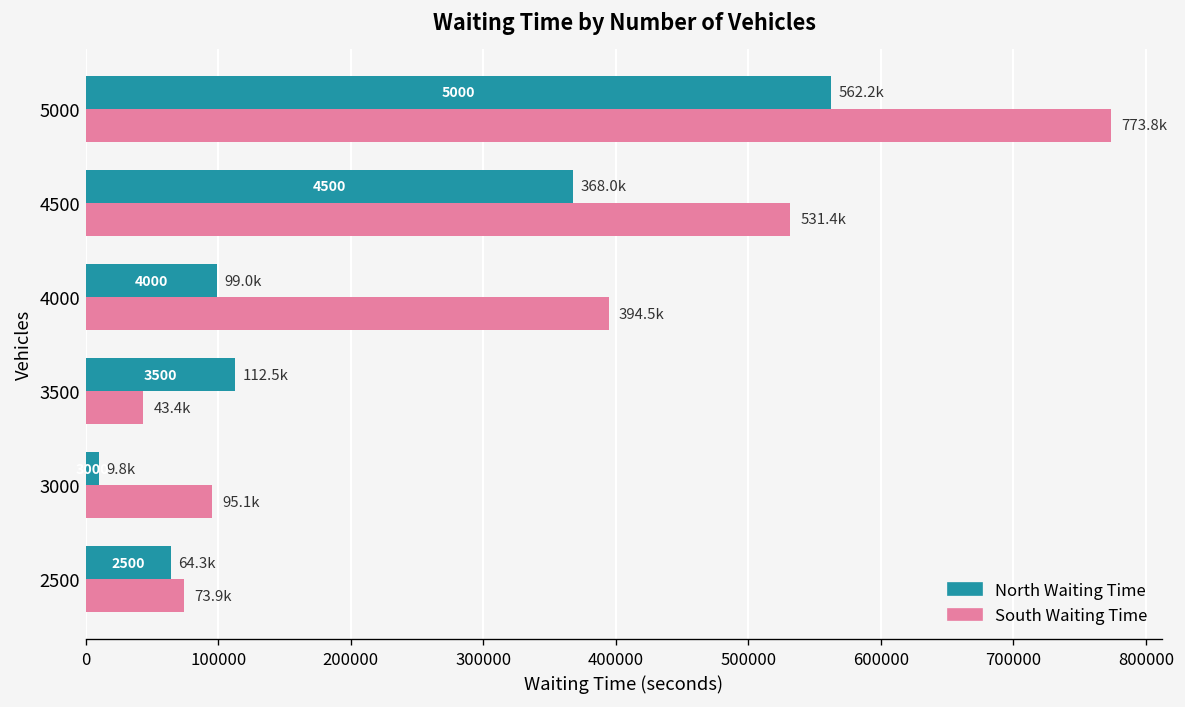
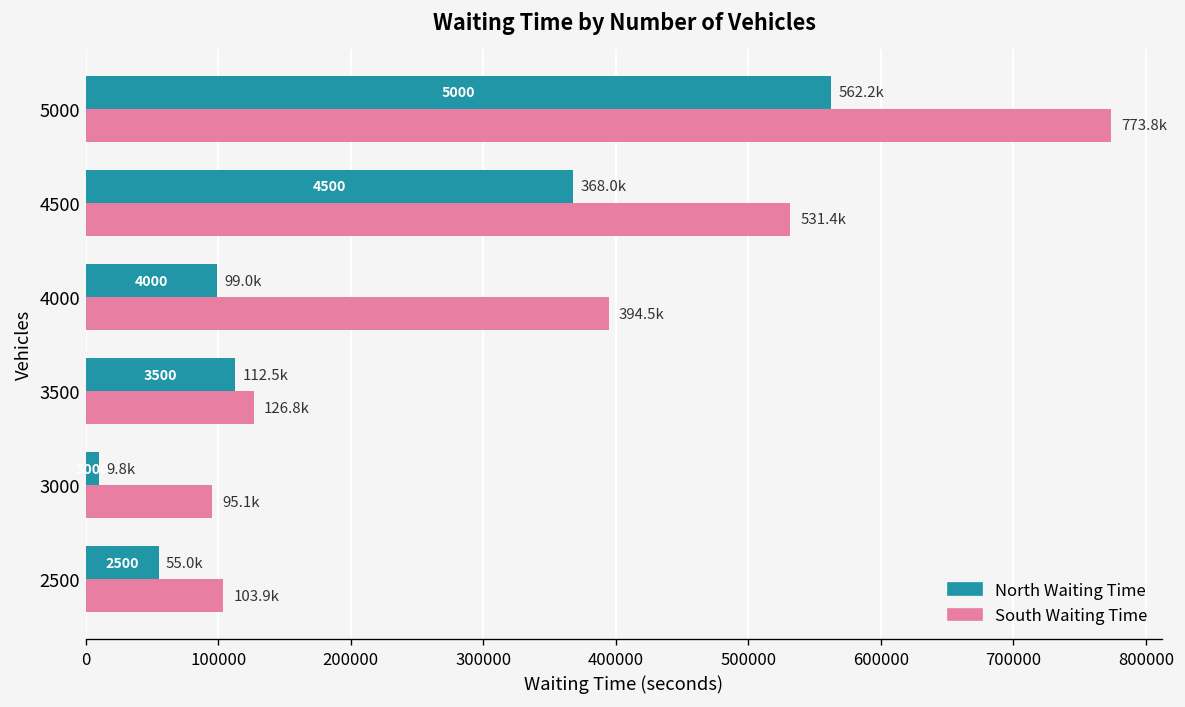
South Waiting Time, 3500: 43.4k -> 126.8k
North Waiting Time, 2500: 64.3k -> 55.0k
South Waiting Time, 2500: 73.9k -> 103.9k
